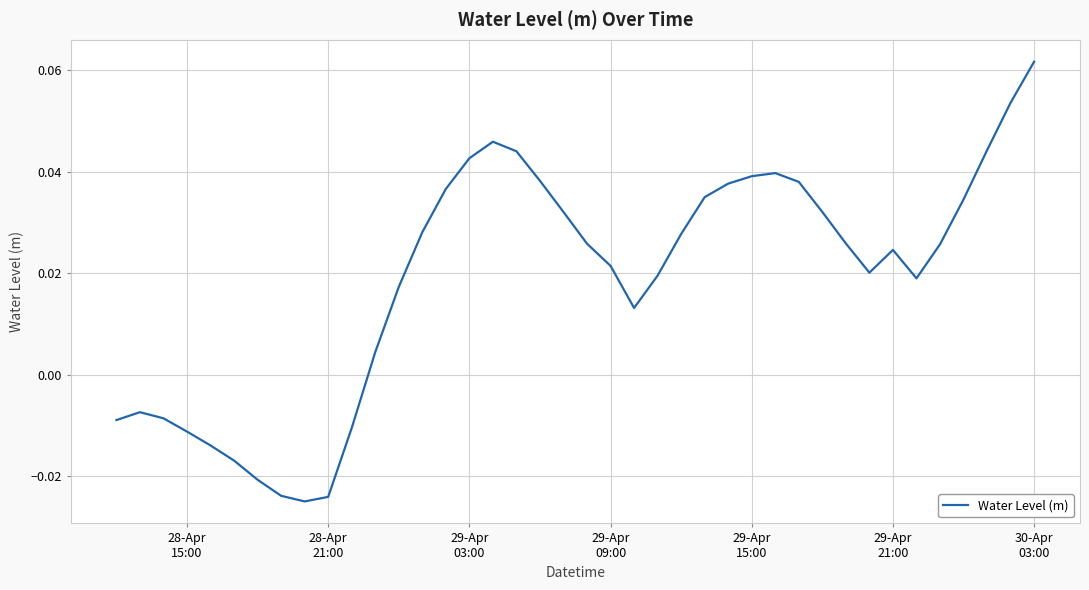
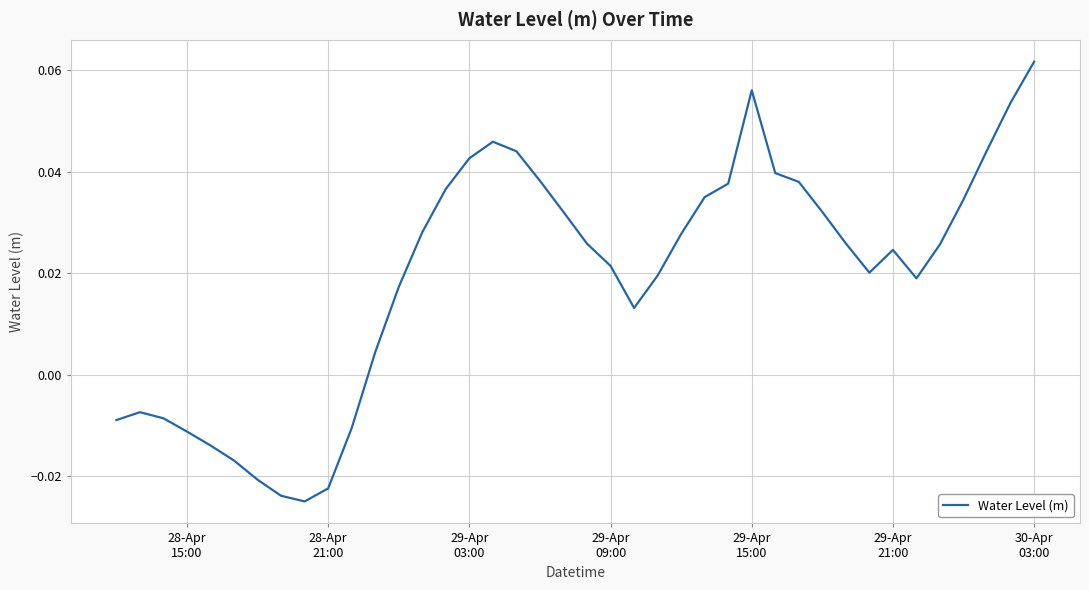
28-Apr 21:00: -0.024 -> -0.022
29-Apr 15:00: 0.039 -> 0.056
